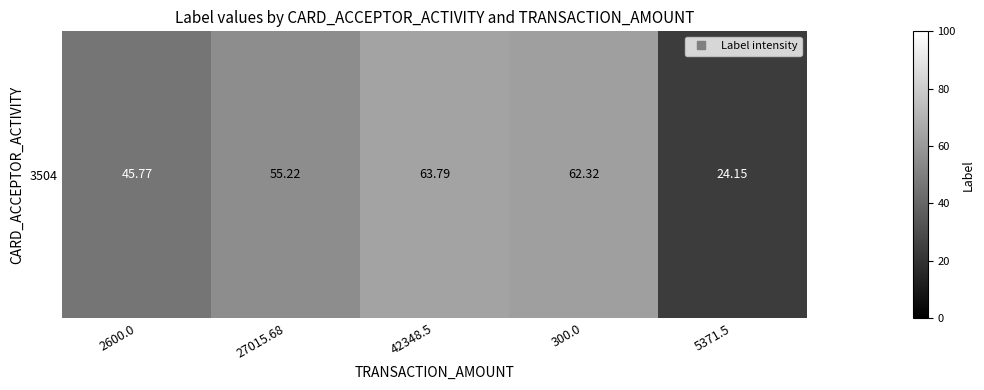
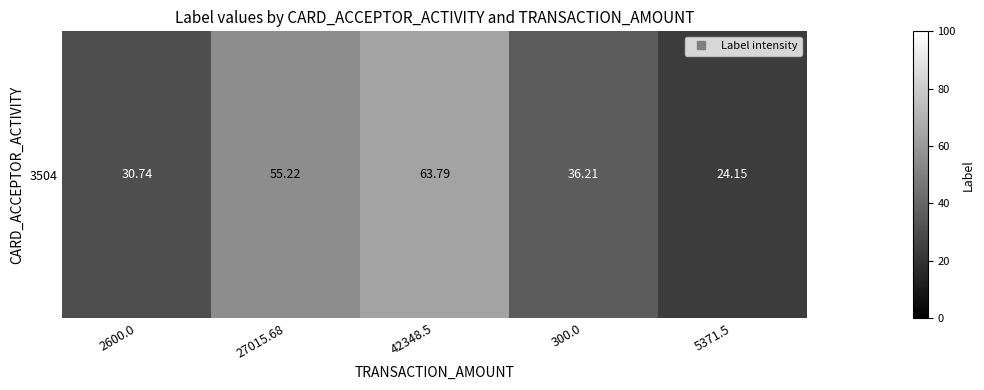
3504, 2600.0: 45.77 -> 30.74
3504, 300.0: 62.32 -> 36.21
